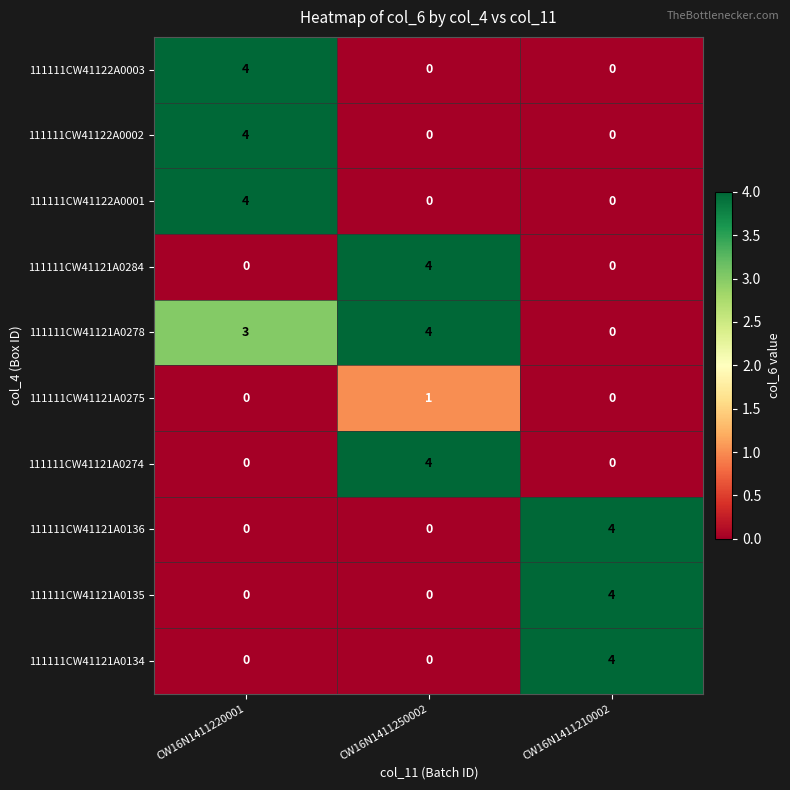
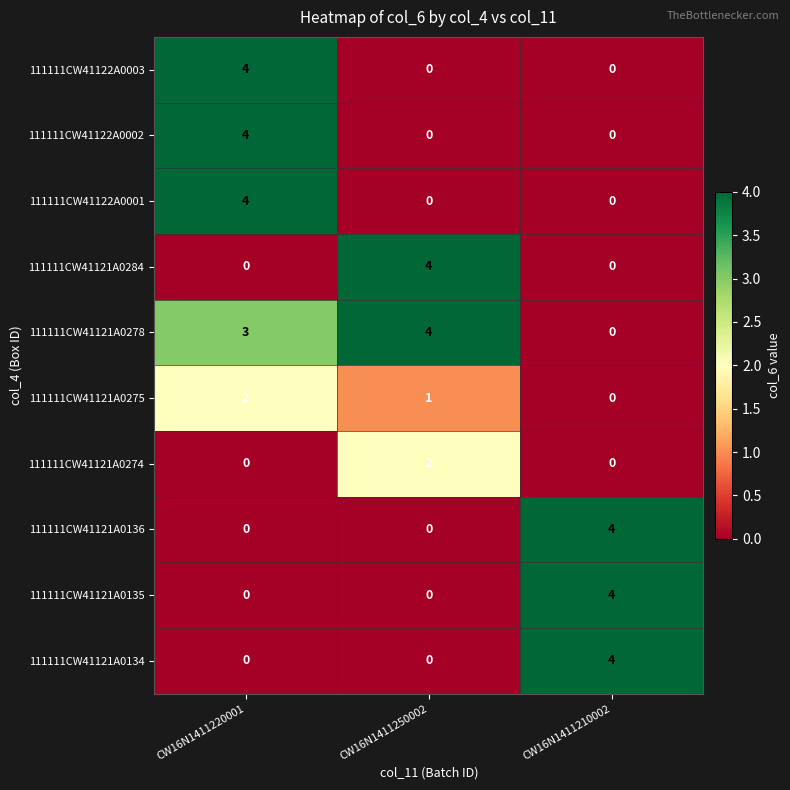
111111CW41121A0275, CW16N1411220001: 0 -> 2
111111CW41121A0274, CW16N1411250002: 4 -> 2
